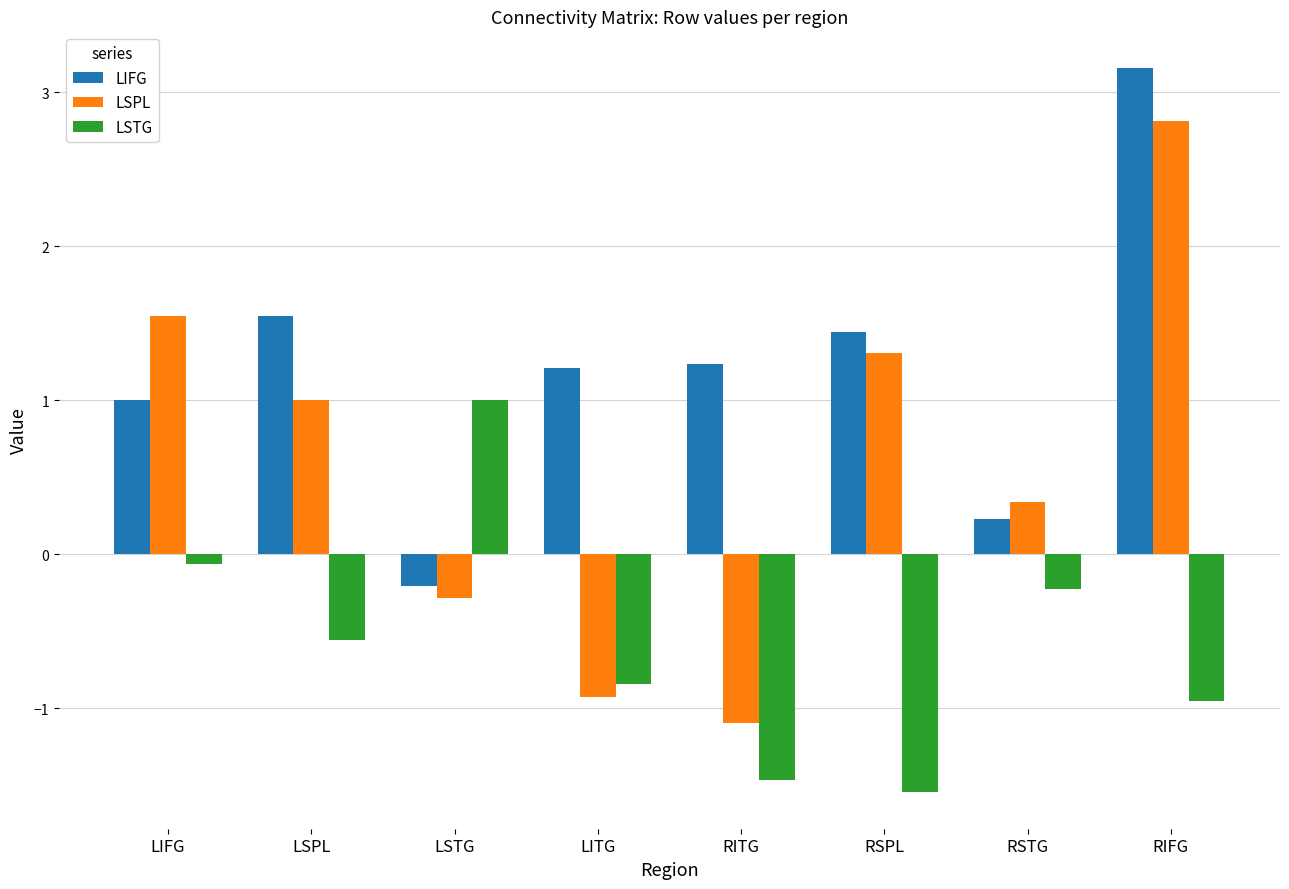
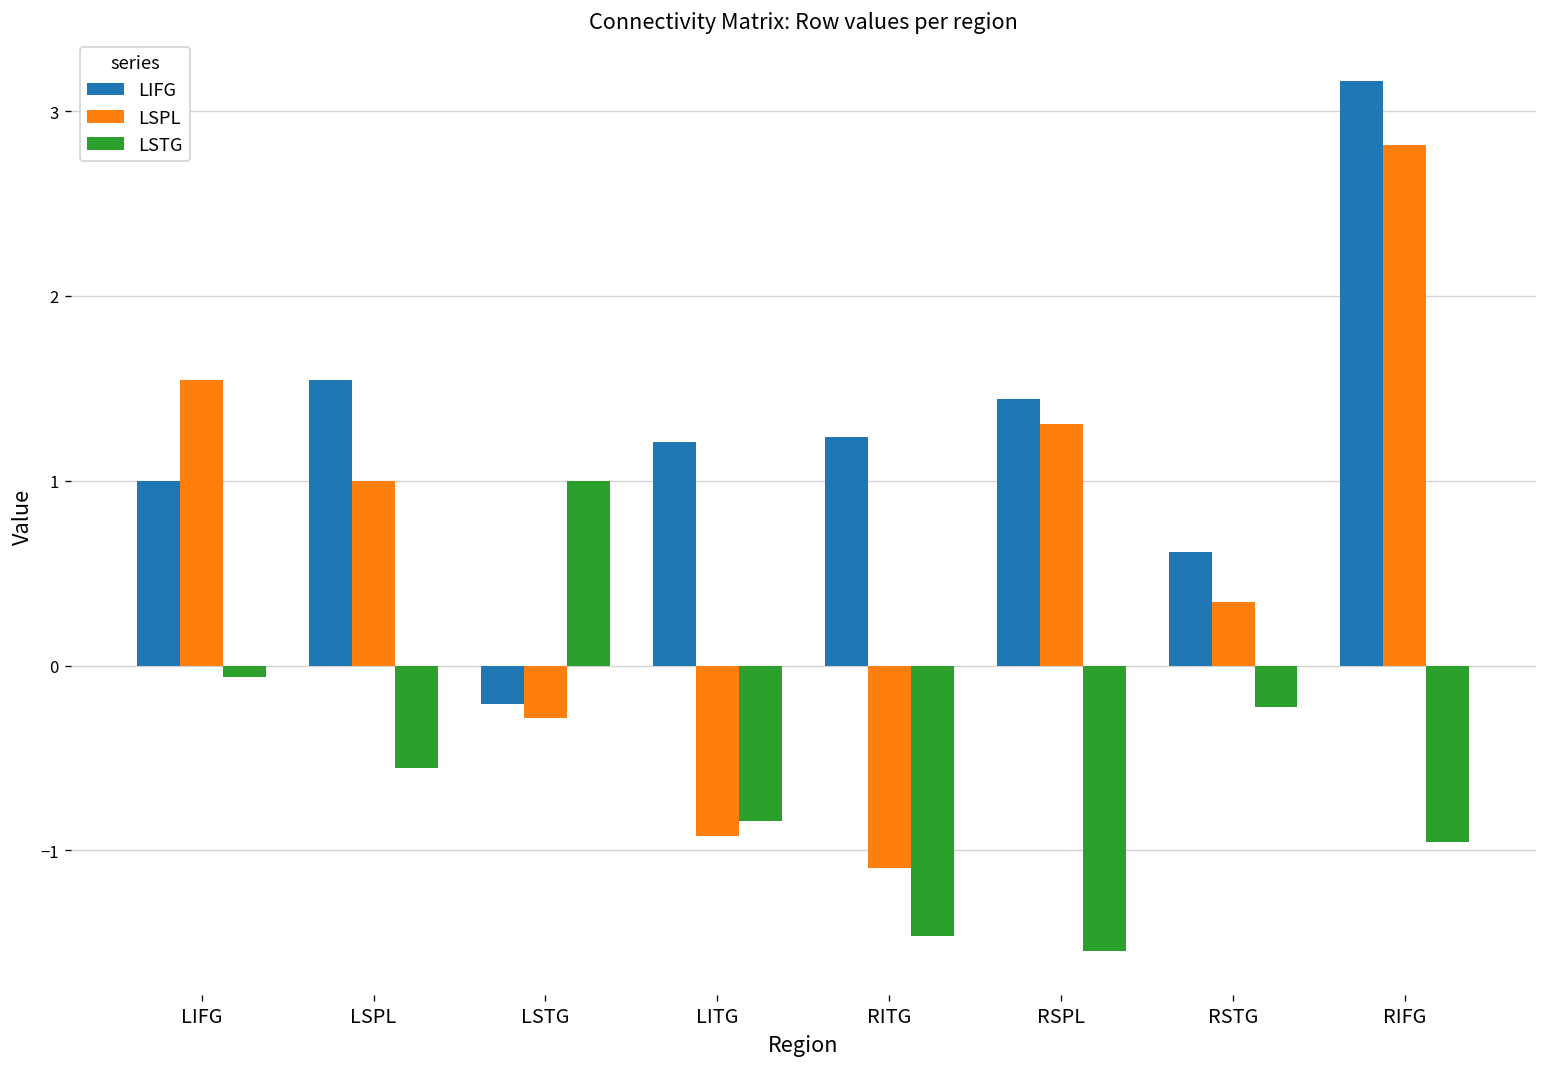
LIFG, RSTG: 0.23 -> 0.62
